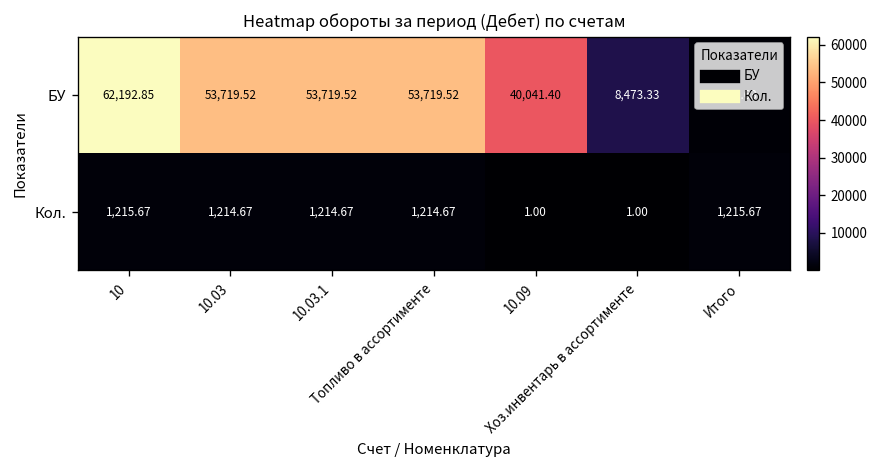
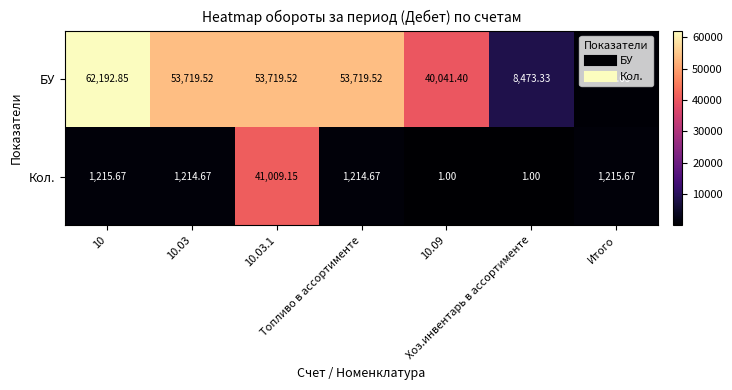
Кол., 10.03.1: 1,214.67 -> 41,009.15
